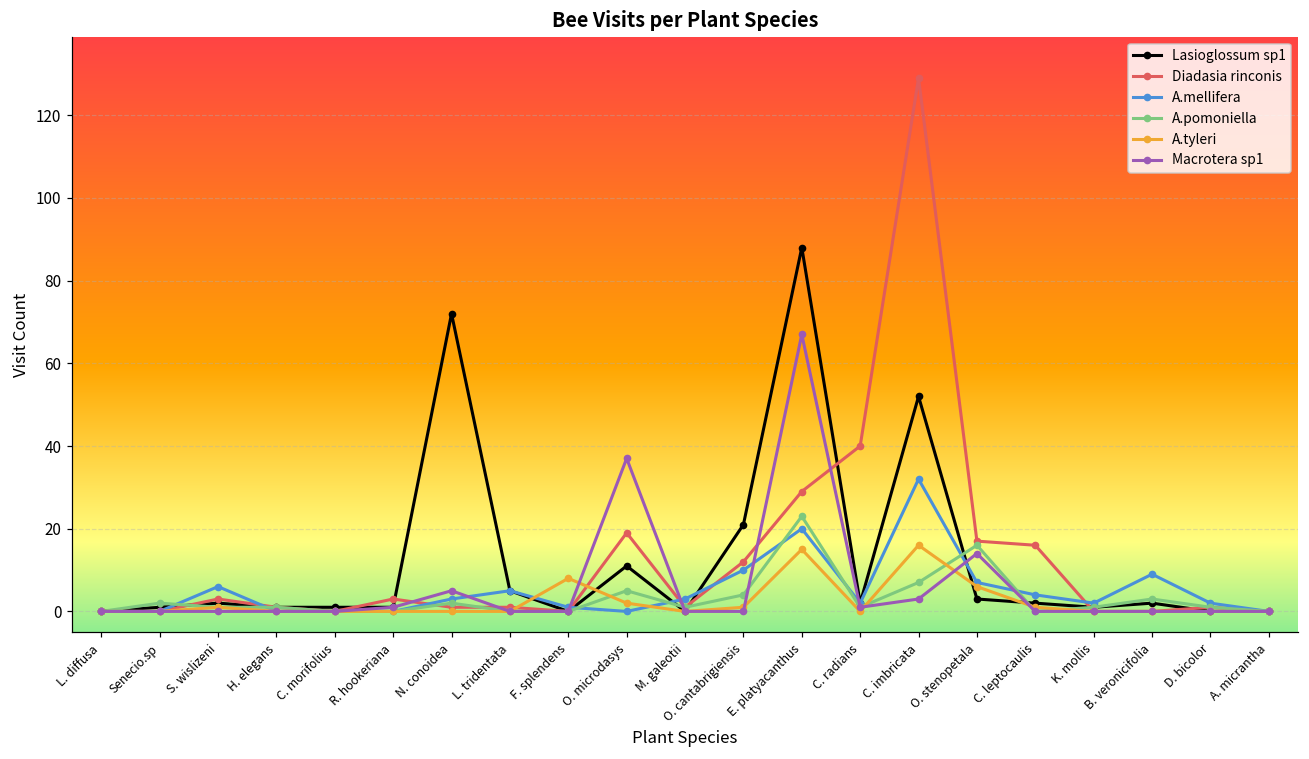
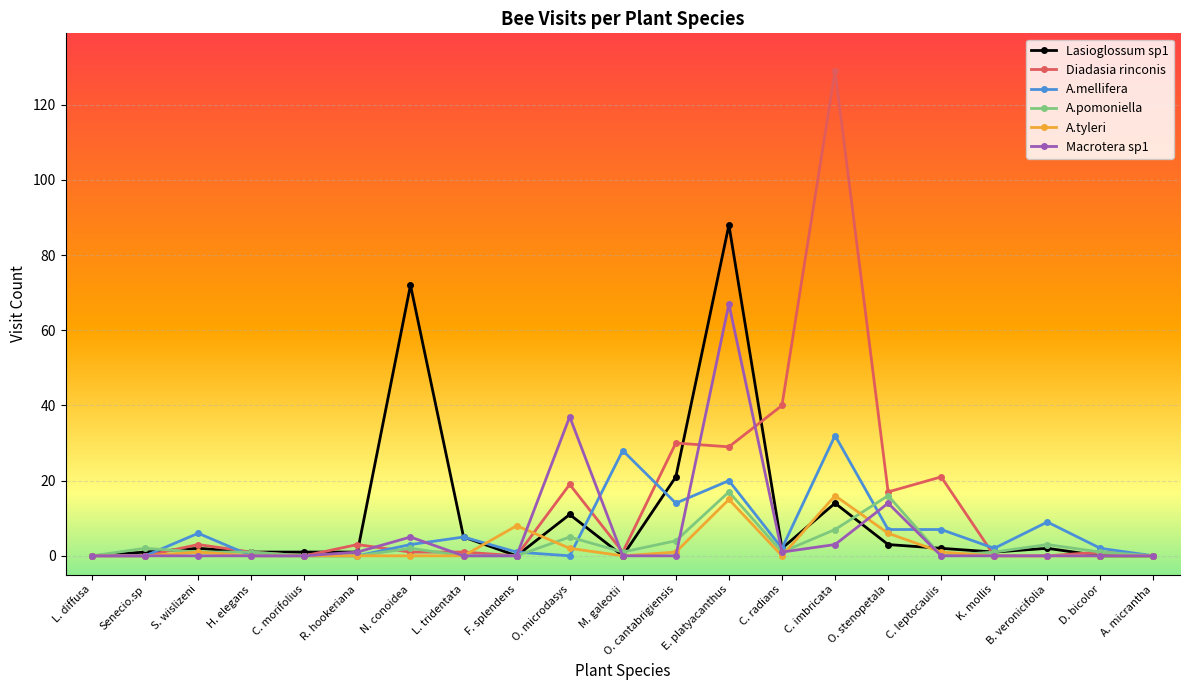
A.mellifera, M. galeotii: 3 -> 28
Diadasia rinconis, O. cantabrigiensis: 12 -> 30
A.mellifera, O. cantabrigiensis: 10 -> 14
A.pomoniella, E. platyacanthus: 23 -> 17
Lasioglossum sp1, C. imbricata: 52 -> 14
Diadasia rinconis, C. leptocaulis: 16 -> 21
A.mellifera, C. leptocaulis: 4 -> 7
